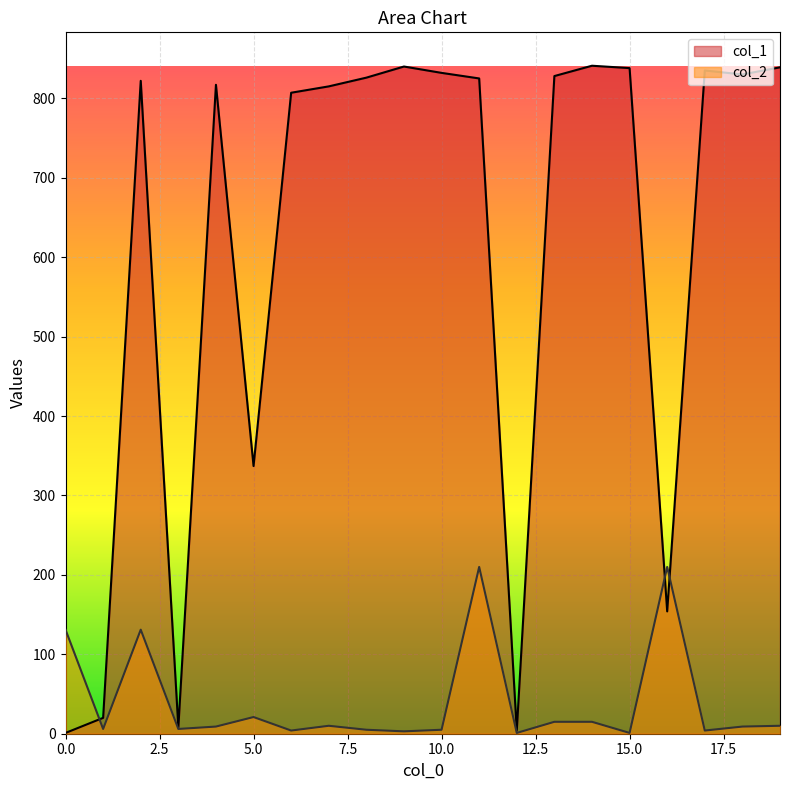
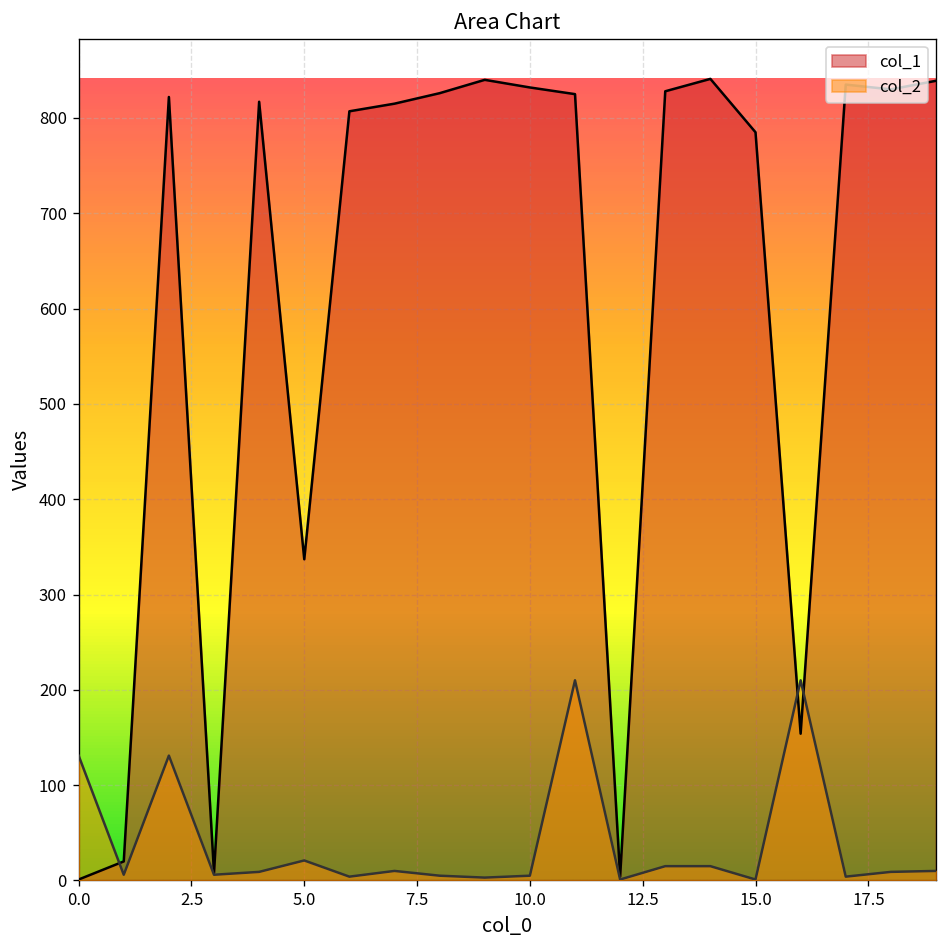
col_1, 15.0: 840 -> 790
